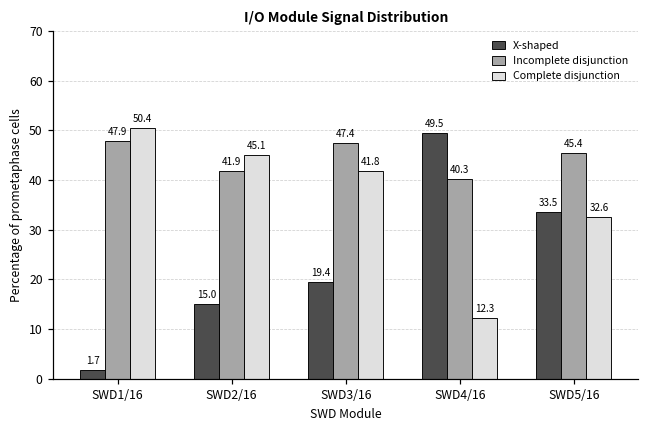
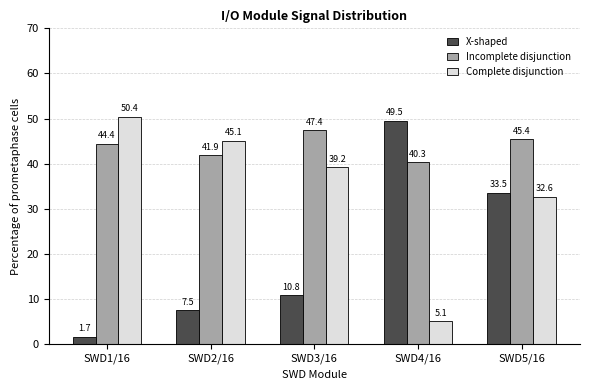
Incomplete disjunction, SWD1/16: 47.9 -> 44.4
X-shaped, SWD2/16: 15.0 -> 7.5
X-shaped, SWD3/16: 19.4 -> 10.8
Complete disjunction, SWD3/16: 41.8 -> 39.2
Complete disjunction, SWD4/16: 12.3 -> 5.1
